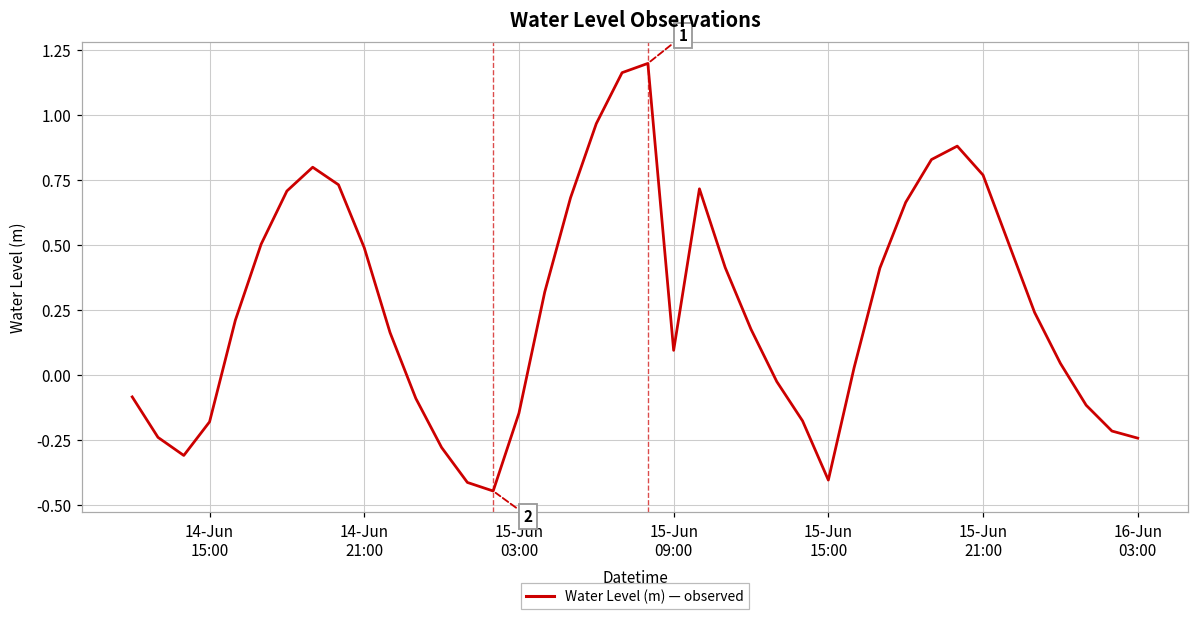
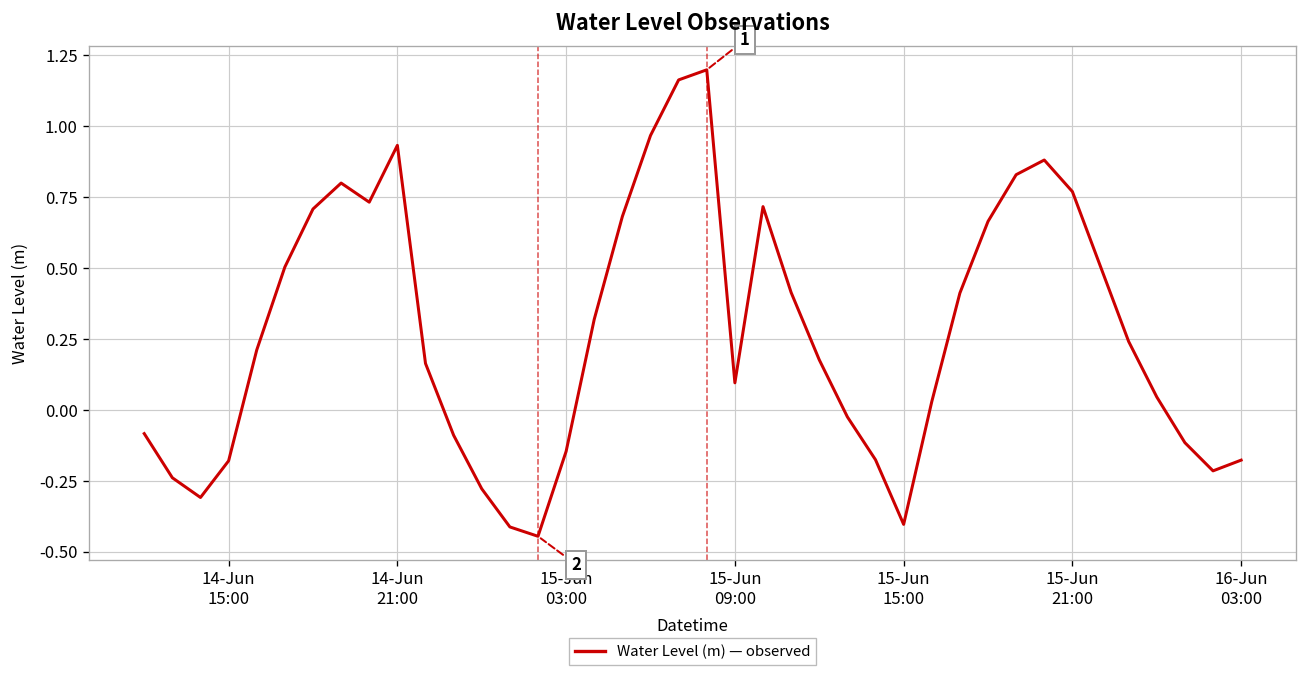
14-Jun 21:00: 0.49 -> 0.93
16-Jun 03:00: -0.24 -> -0.18
